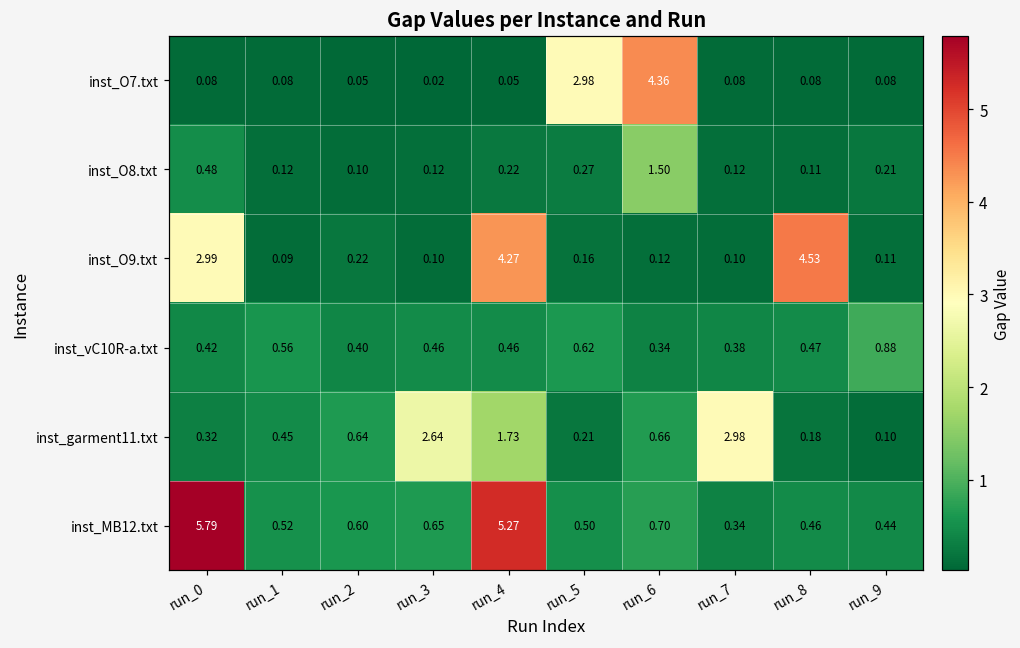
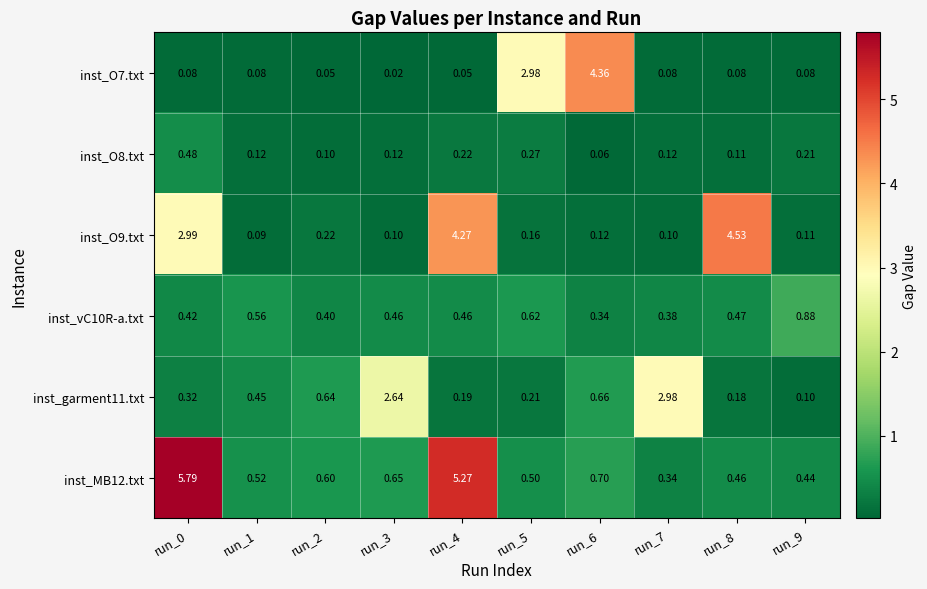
inst_O8.txt, run_6: 1.50 -> 0.06
inst_garment11.txt, run_4: 1.73 -> 0.19
